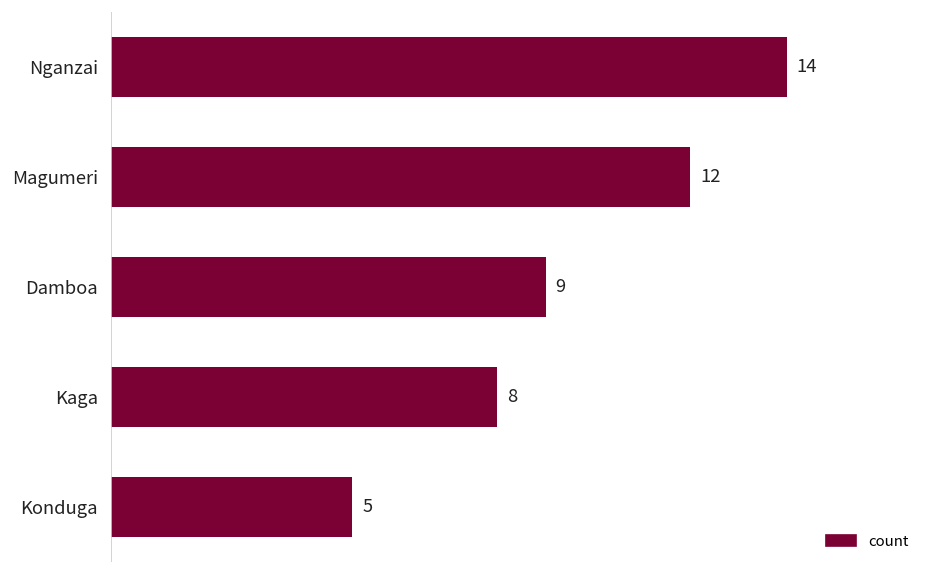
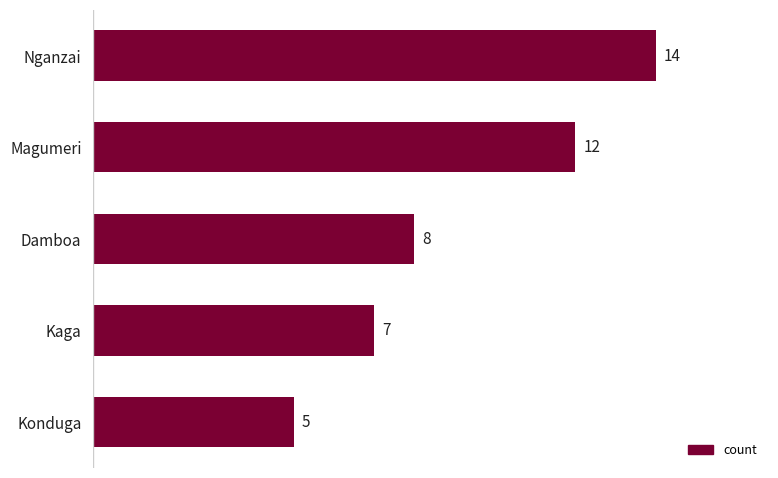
Damboa: 9 -> 8
Kaga: 8 -> 7
